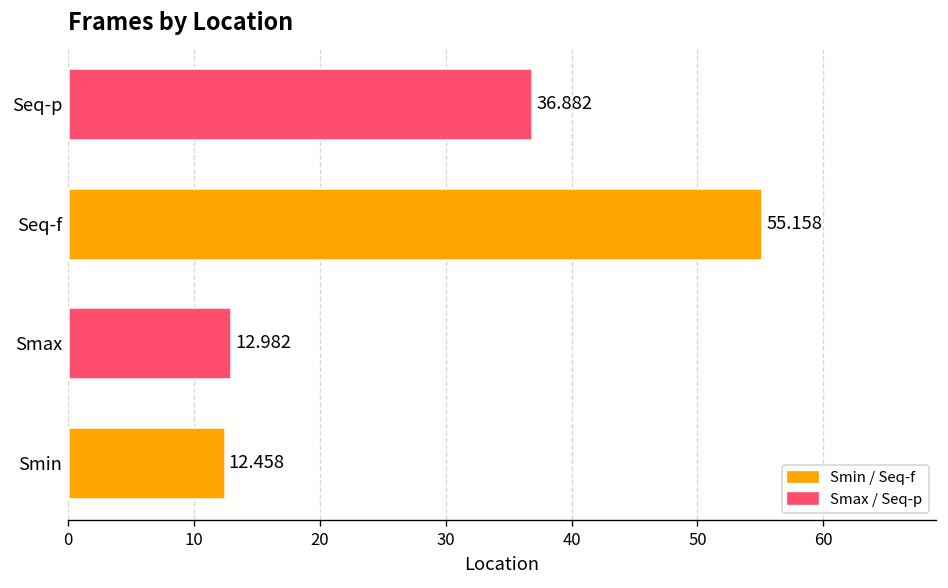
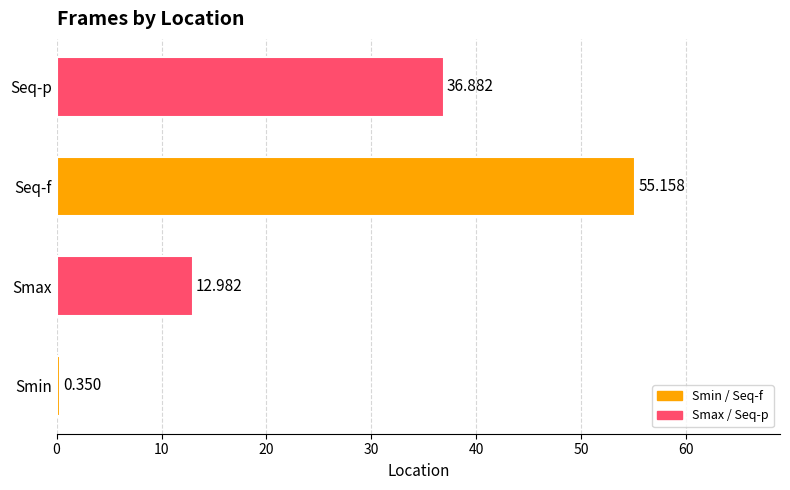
Smin: 12.458 -> 0.350
